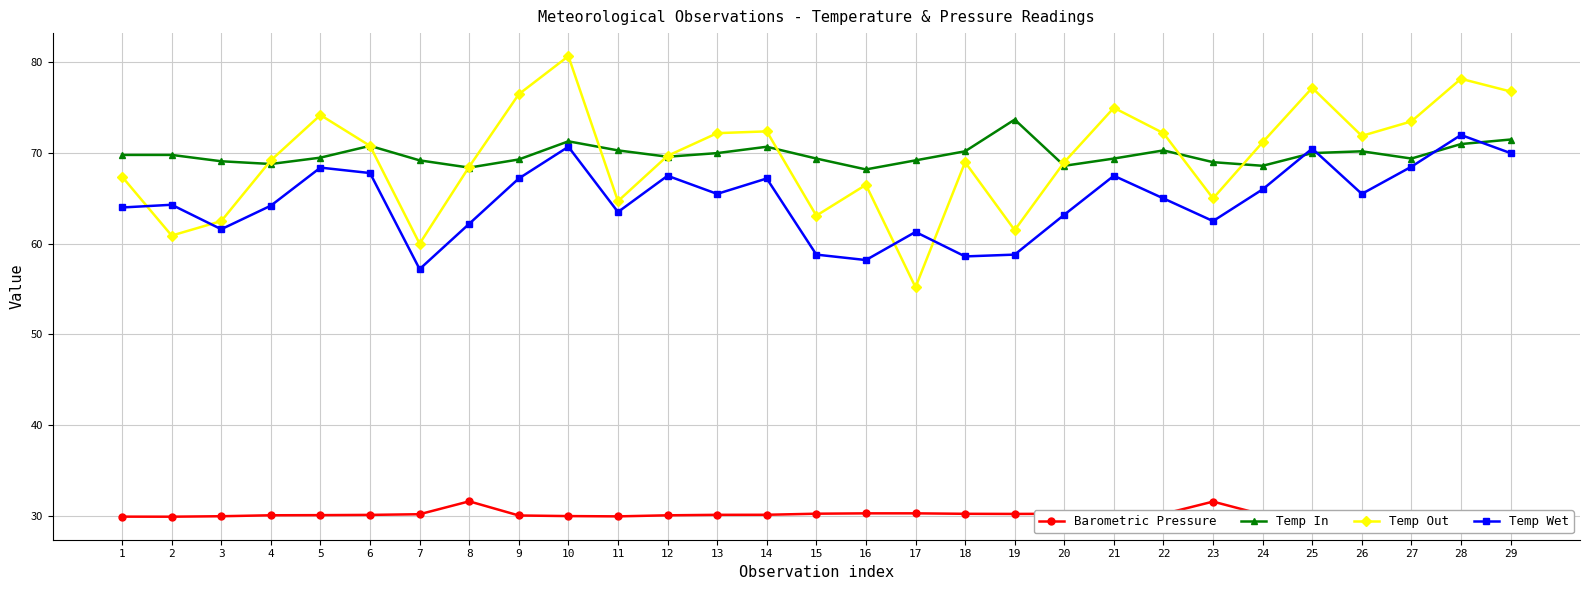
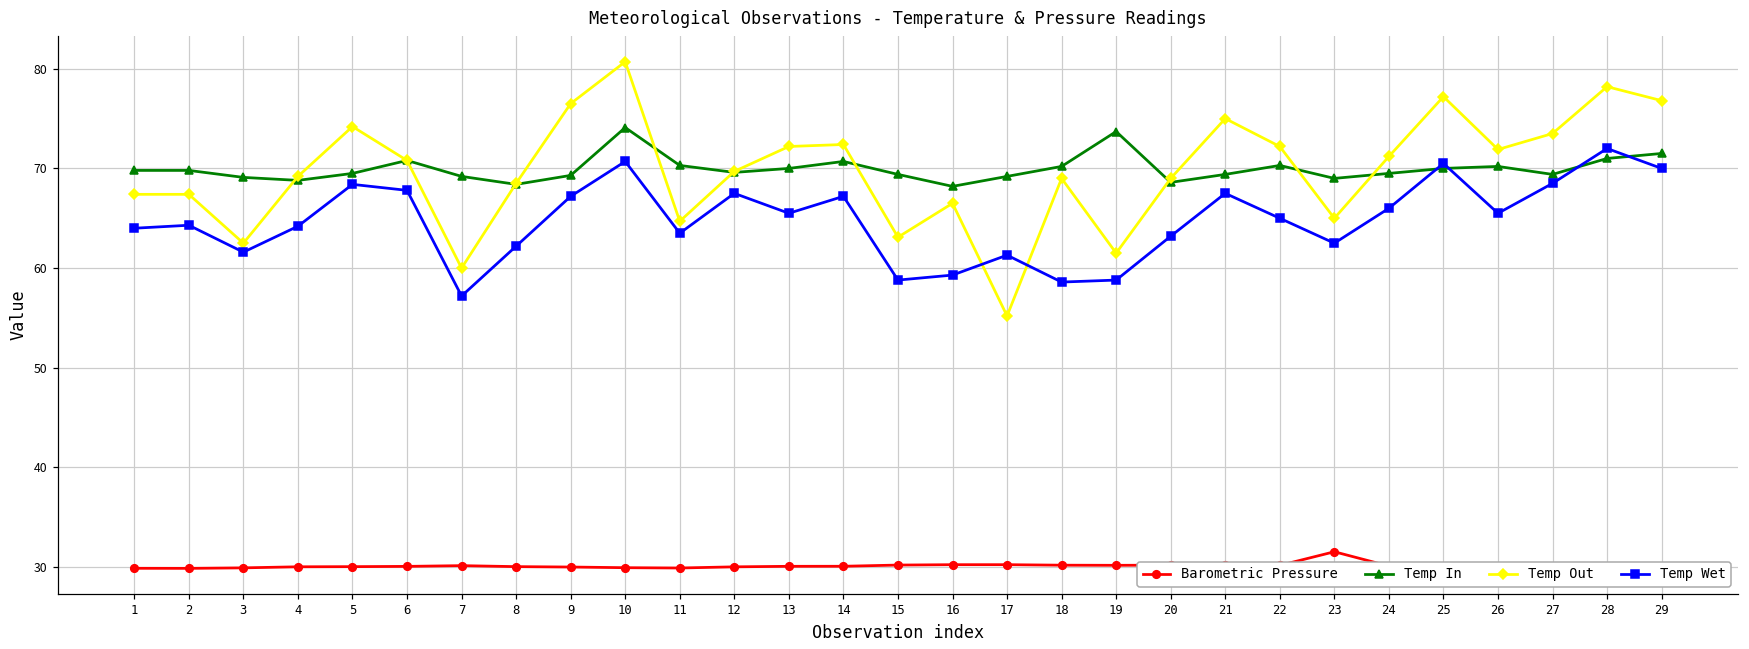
Temp Out, 2: 61 -> 67
Barometric Pressure, 8: 32 -> 30
Temp In, 10: 71 -> 74
Temp Wet, 16: 58 -> 59
Temp In, 24: 69 -> 70
